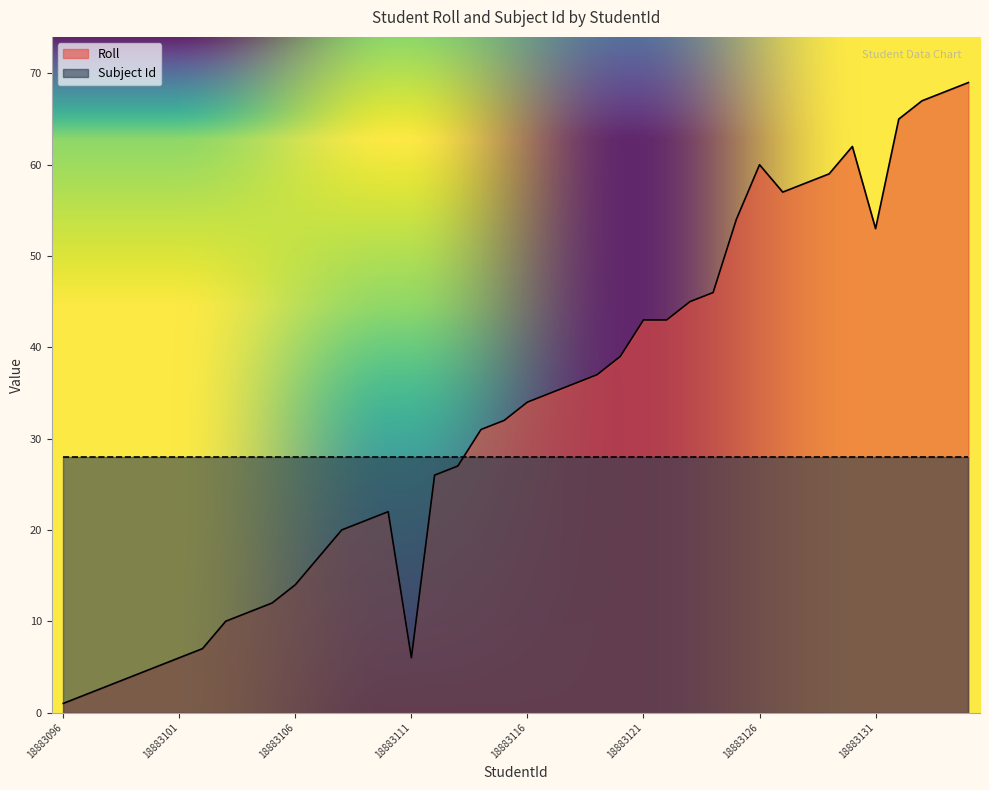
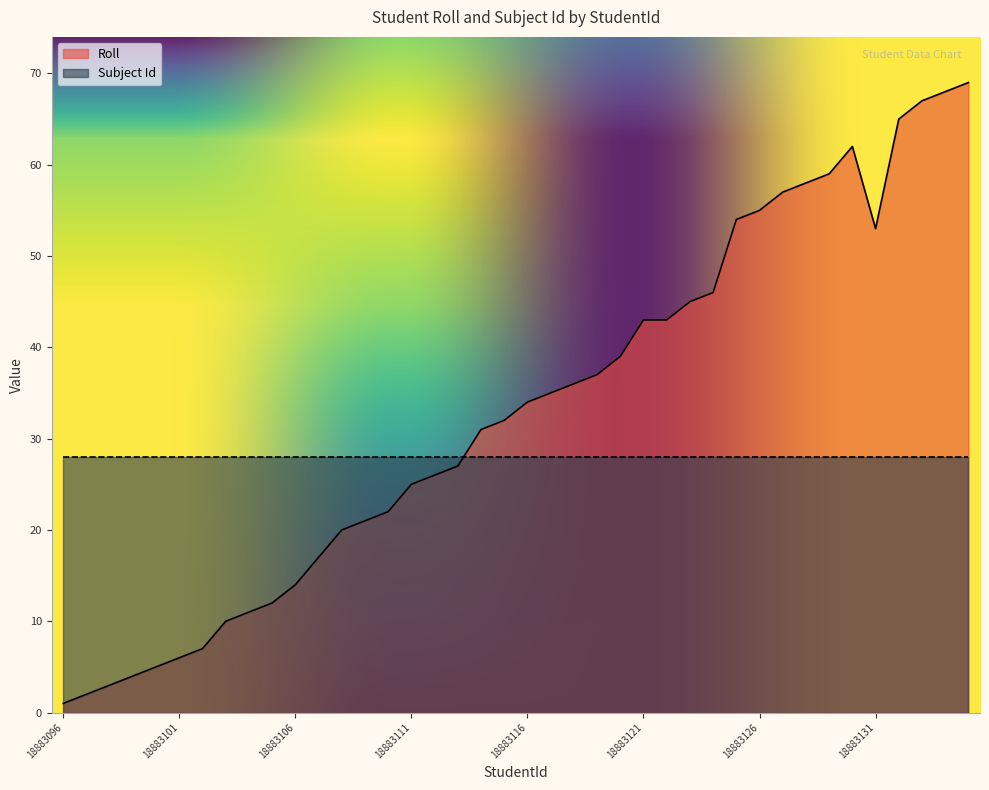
Roll, 18883111: 6 -> 25
Roll, 18883126: 60 -> 55
